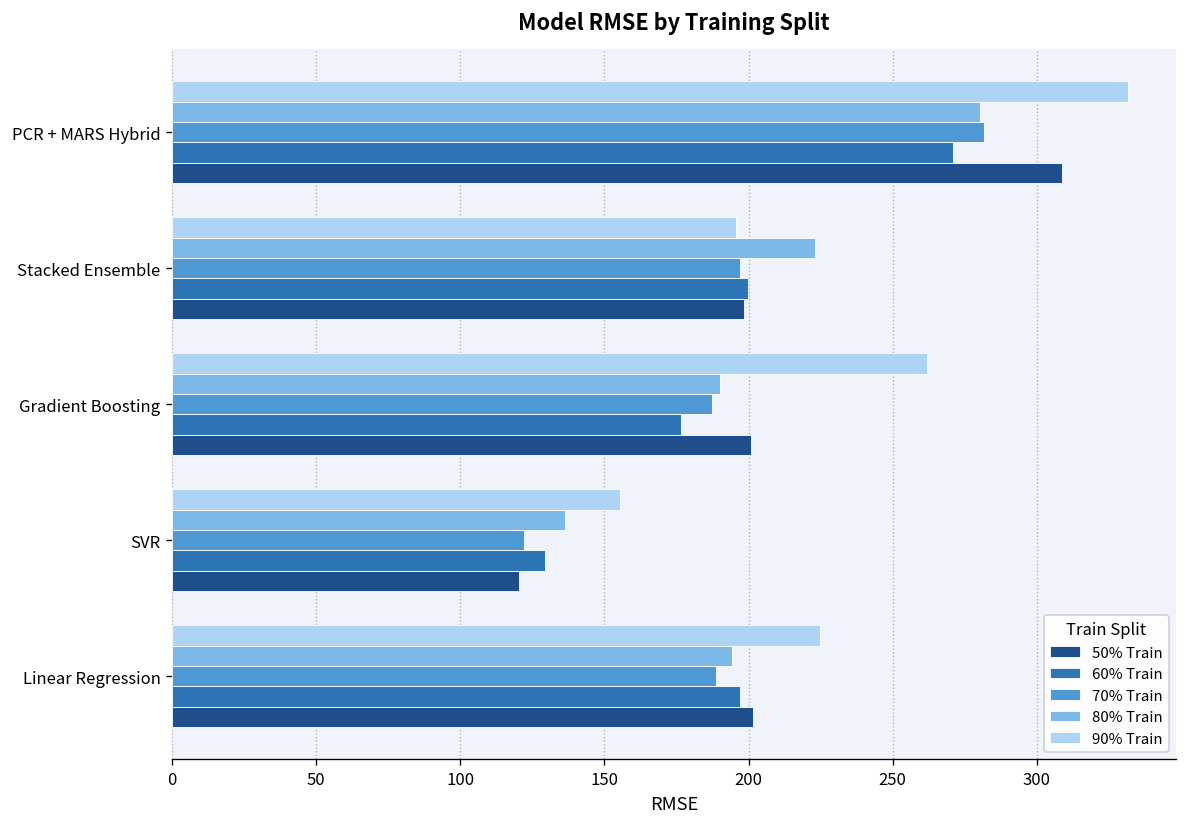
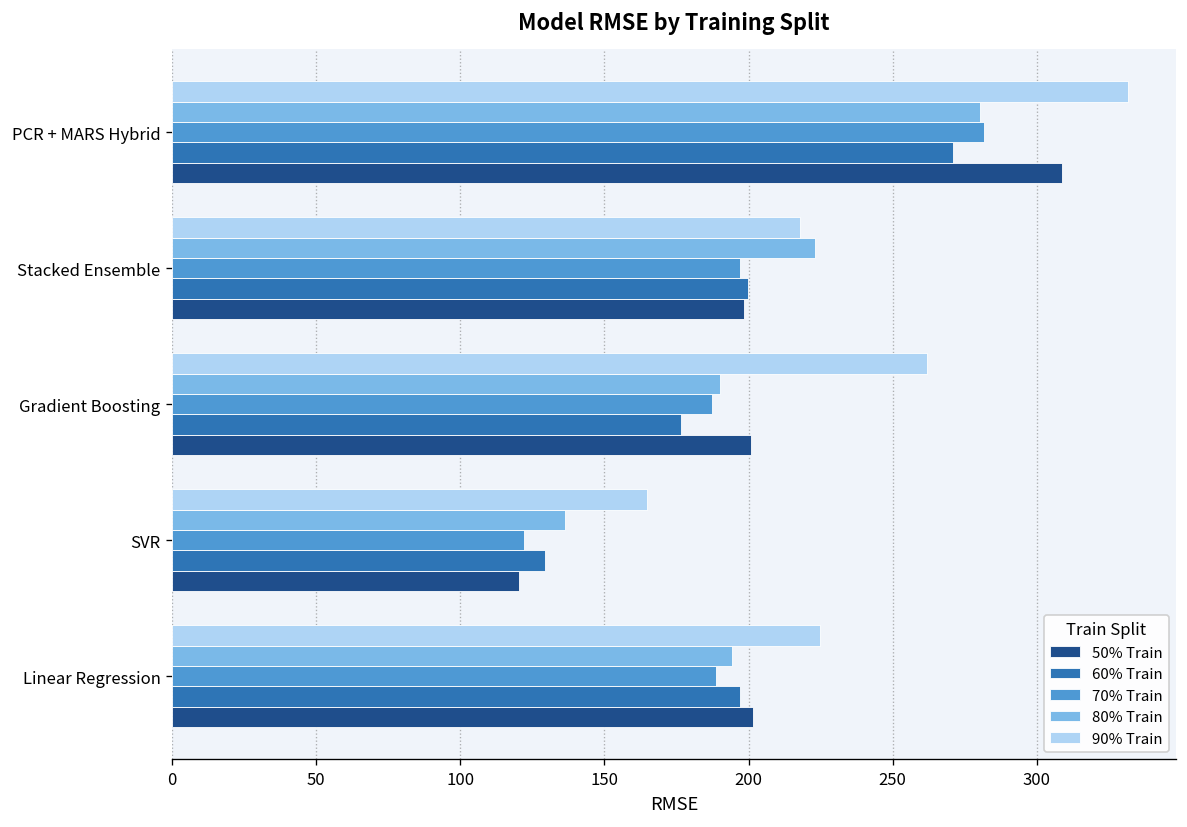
90% Train, Stacked Ensemble: 196 -> 218
90% Train, SVR: 155 -> 165
